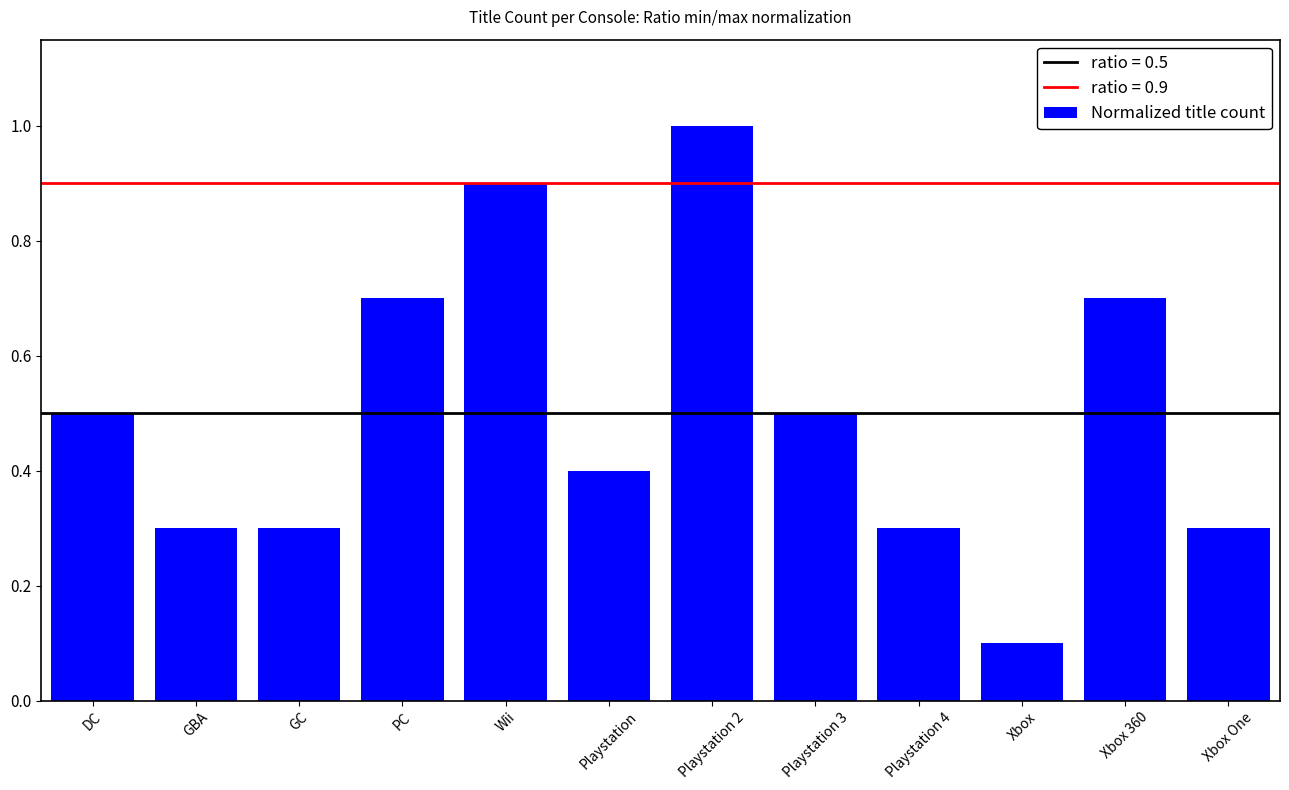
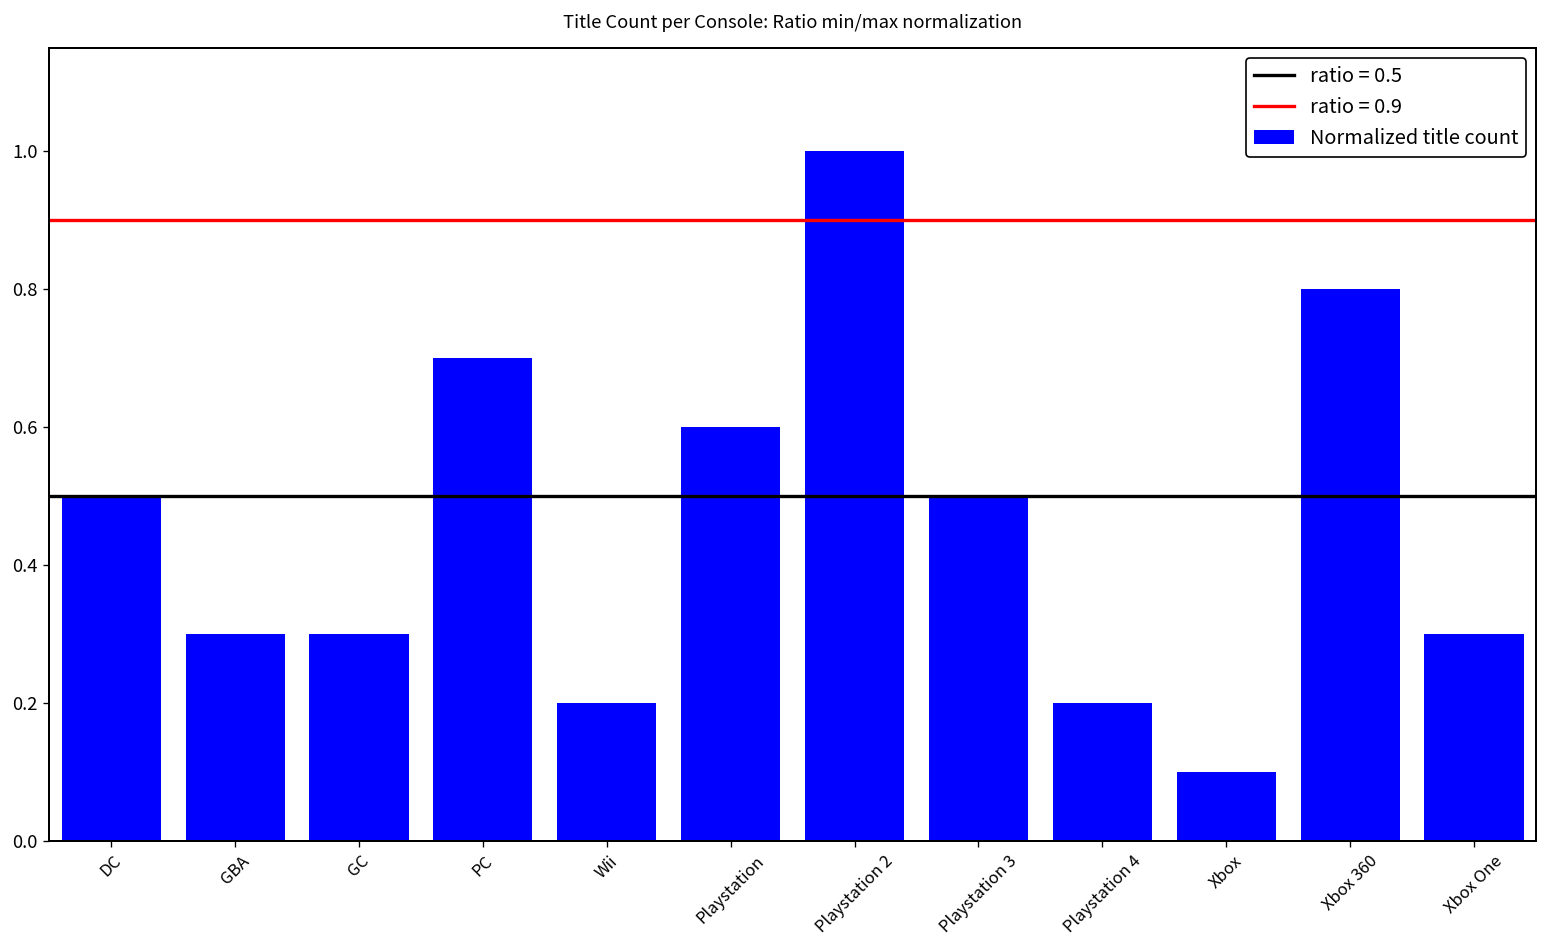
Wii: 0.90 -> 0.20
Playstation: 0.40 -> 0.60
Playstation 4: 0.30 -> 0.20
Xbox 360: 0.70 -> 0.80
